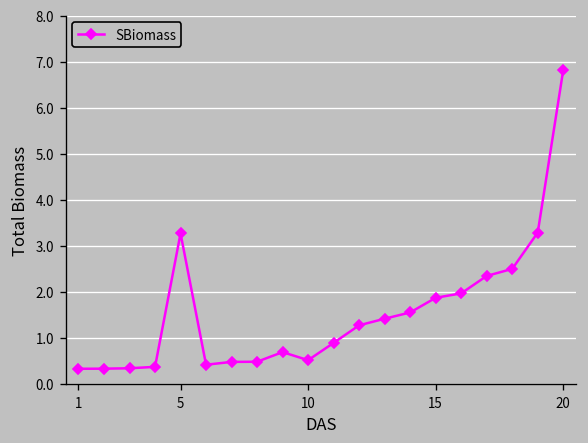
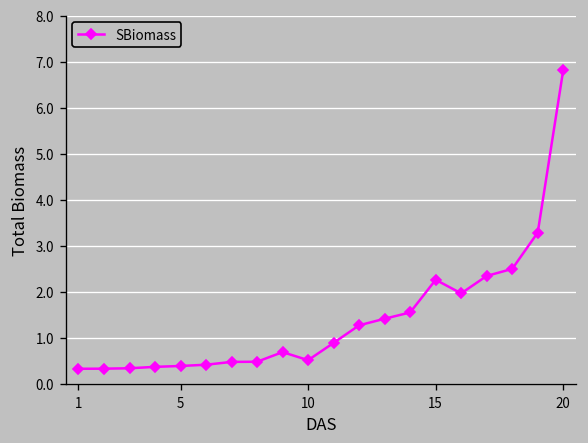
5: 3.3 -> 0.4
15: 1.9 -> 2.3
